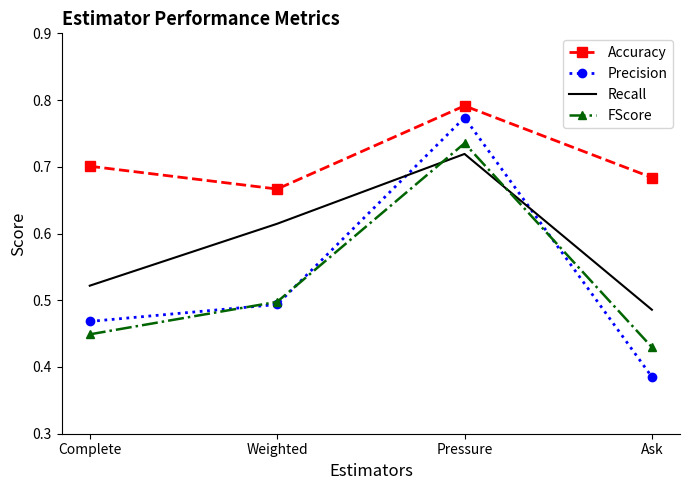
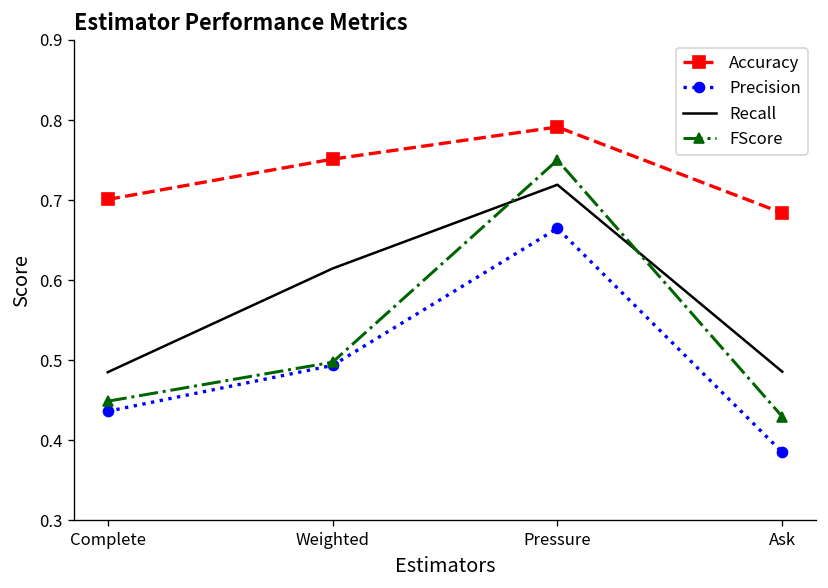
Precision, Complete: 0.47 -> 0.44
Recall, Complete: 0.52 -> 0.49
Accuracy, Weighted: 0.67 -> 0.75
Precision, Pressure: 0.77 -> 0.66
FScore, Pressure: 0.74 -> 0.75
